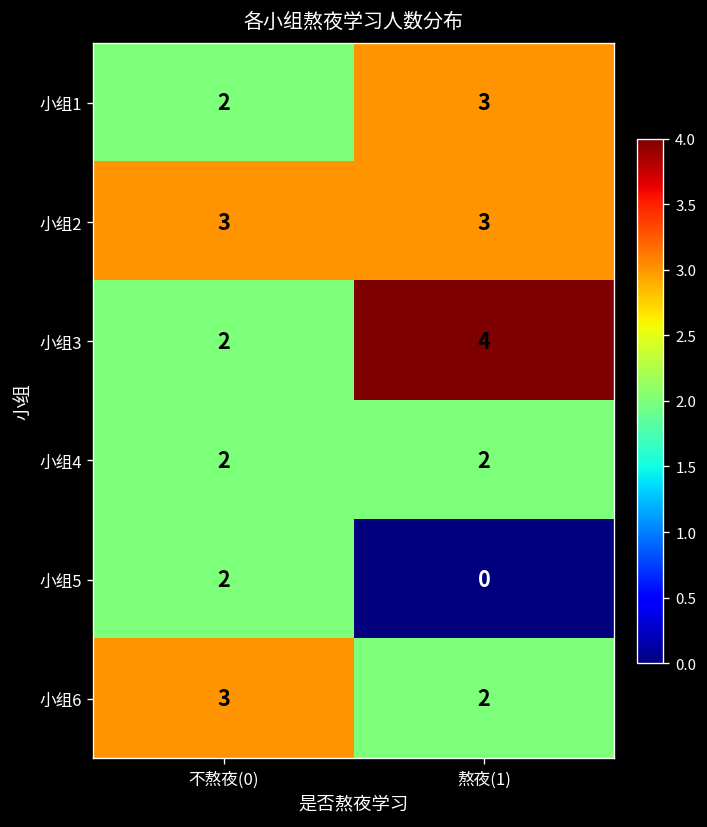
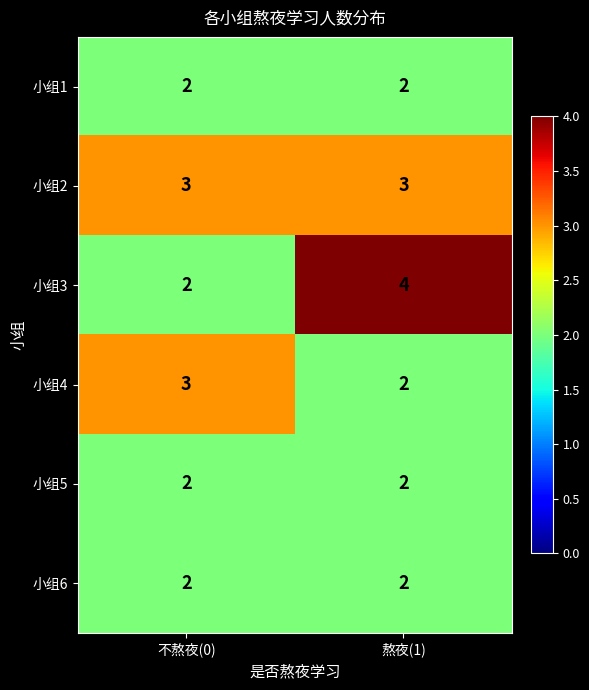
小组1, 熬夜(1): 3 -> 2
小组4, 不熬夜(0): 2 -> 3
小组5, 熬夜(1): 0 -> 2
小组6, 不熬夜(0): 3 -> 2
